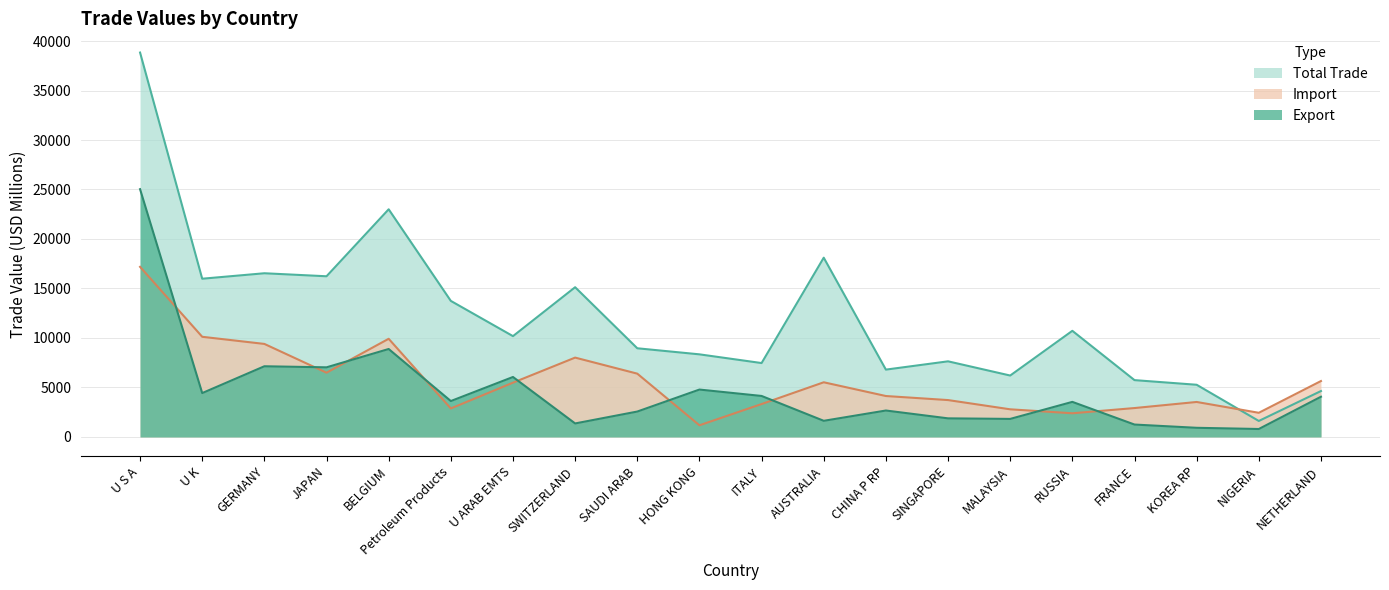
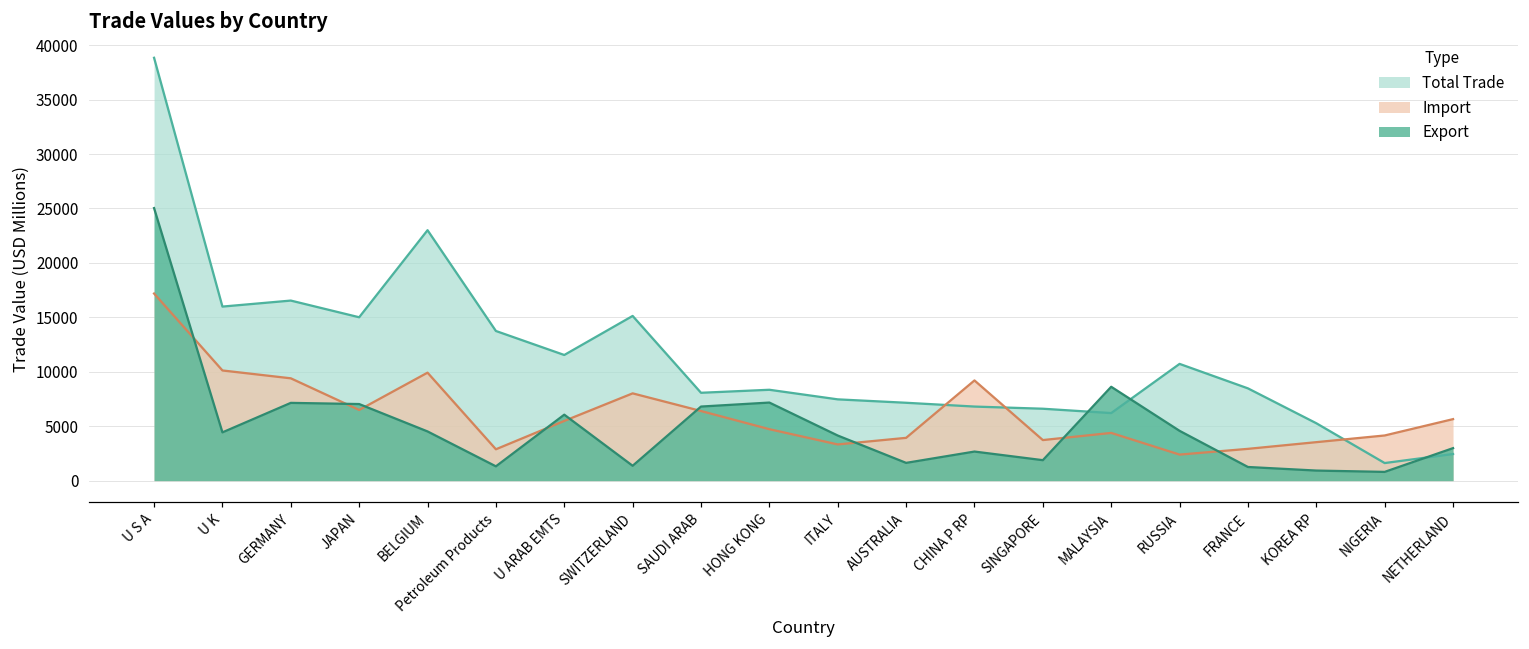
Total Trade, JAPAN: 16000 -> 15000
Export, BELGIUM: 9000 -> 5000
Export, Petroleum Products: 4000 -> 1000
Total Trade, U ARAB EMTS: 10000 -> 12000
Total Trade, SAUDI ARAB: 9000 -> 8000
Export, SAUDI ARAB: 3000 -> 7000
Import, HONG KONG: 1000 -> 5000
Export, HONG KONG: 5000 -> 7000
Total Trade, AUSTRALIA: 18000 -> 7000
Import, AUSTRALIA: 6000 -> 4000
Import, CHINA P RP: 4000 -> 9000
Total Trade, SINGAPORE: 8000 -> 7000
Import, MALAYSIA: 3000 -> 4000
Export, MALAYSIA: 2000 -> 9000
Export, RUSSIA: 4000 -> 5000
Total Trade, FRANCE: 6000 -> 8000
Import, NIGERIA: 2000 -> 4000
Total Trade, NETHERLAND: 5000 -> 2000
Export, NETHERLAND: 4000 -> 3000
